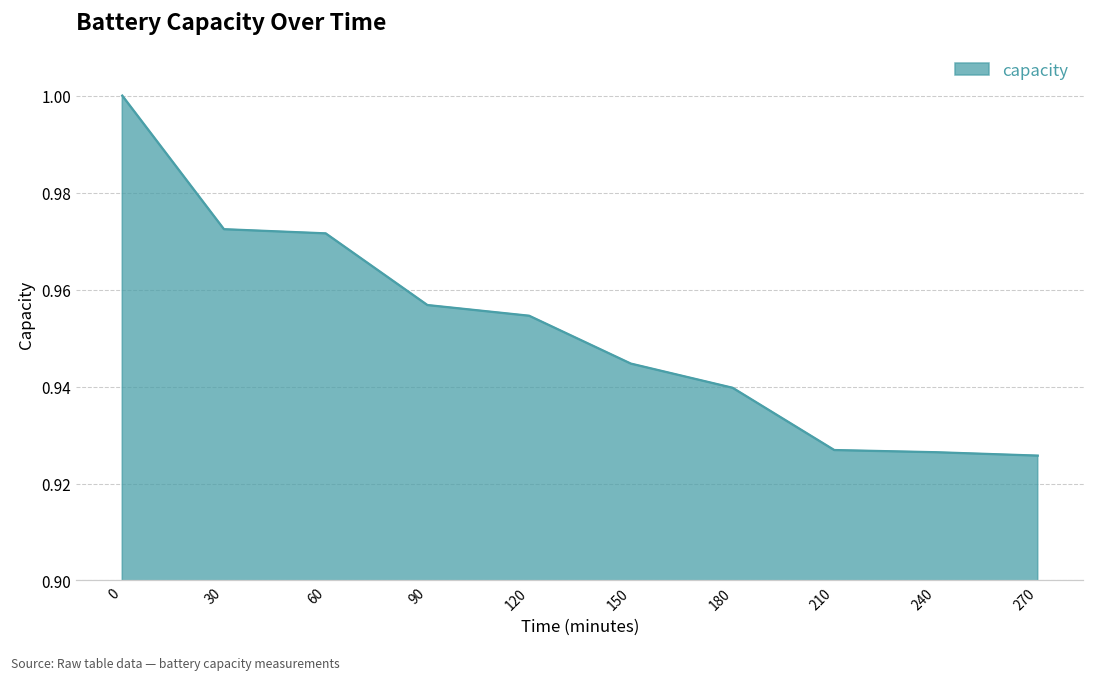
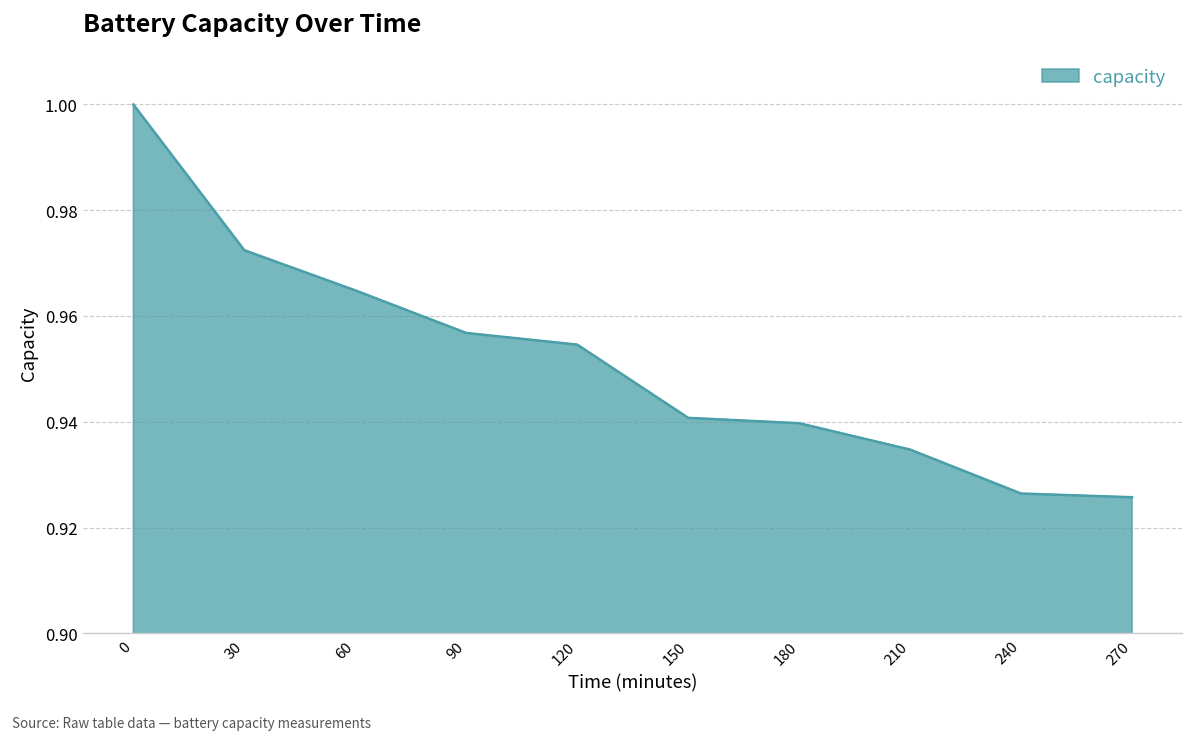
60: 0.972 -> 0.965
150: 0.945 -> 0.941
210: 0.927 -> 0.935
